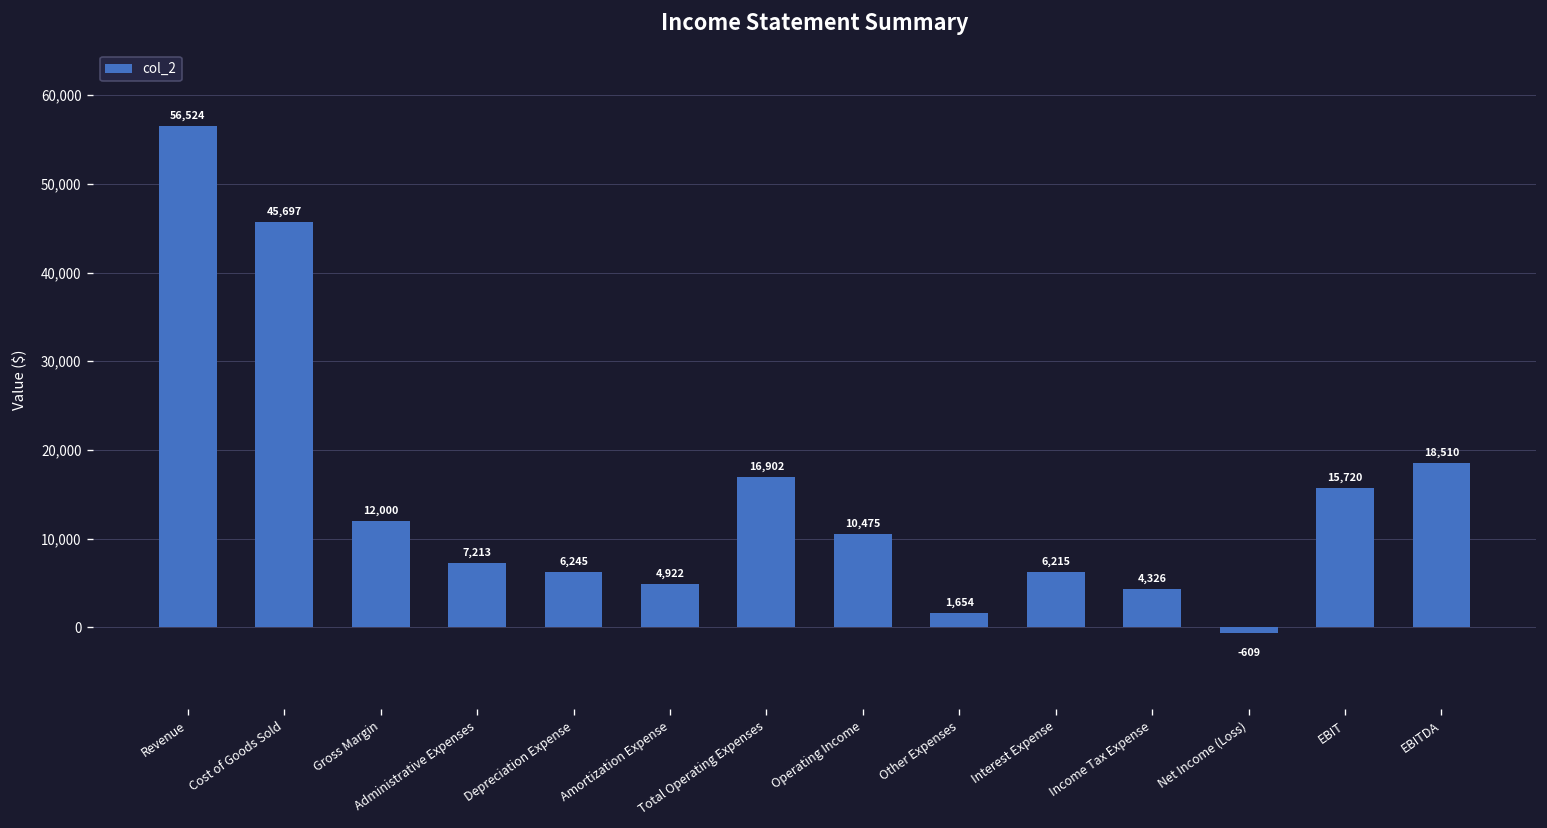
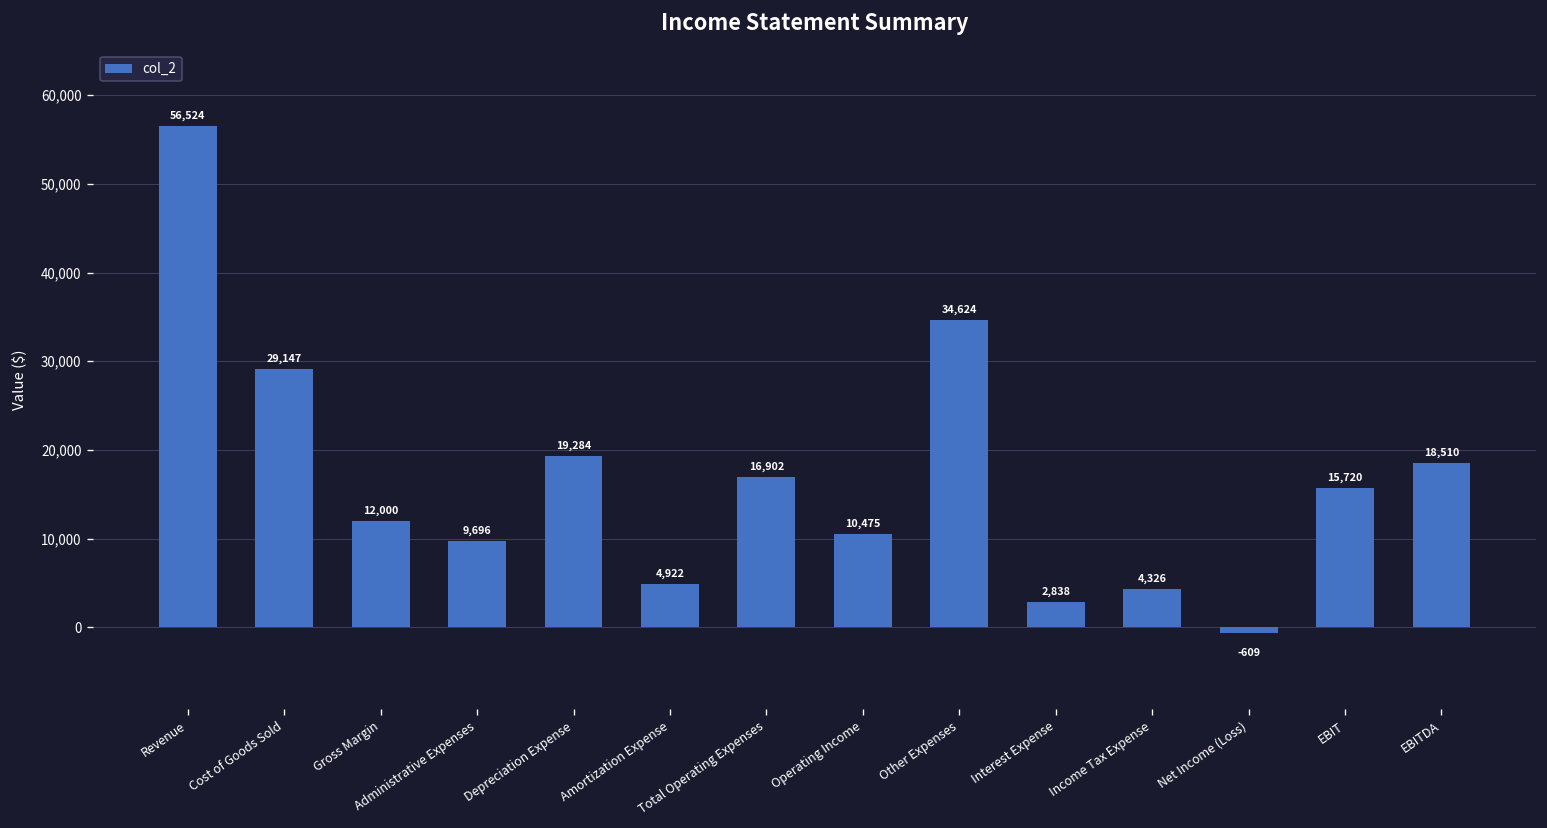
Cost of Goods Sold: 45,697 -> 29,147
Administrative Expenses: 7,213 -> 9,696
Depreciation Expense: 6,245 -> 19,284
Other Expenses: 1,654 -> 34,624
Interest Expense: 6,215 -> 2,838
